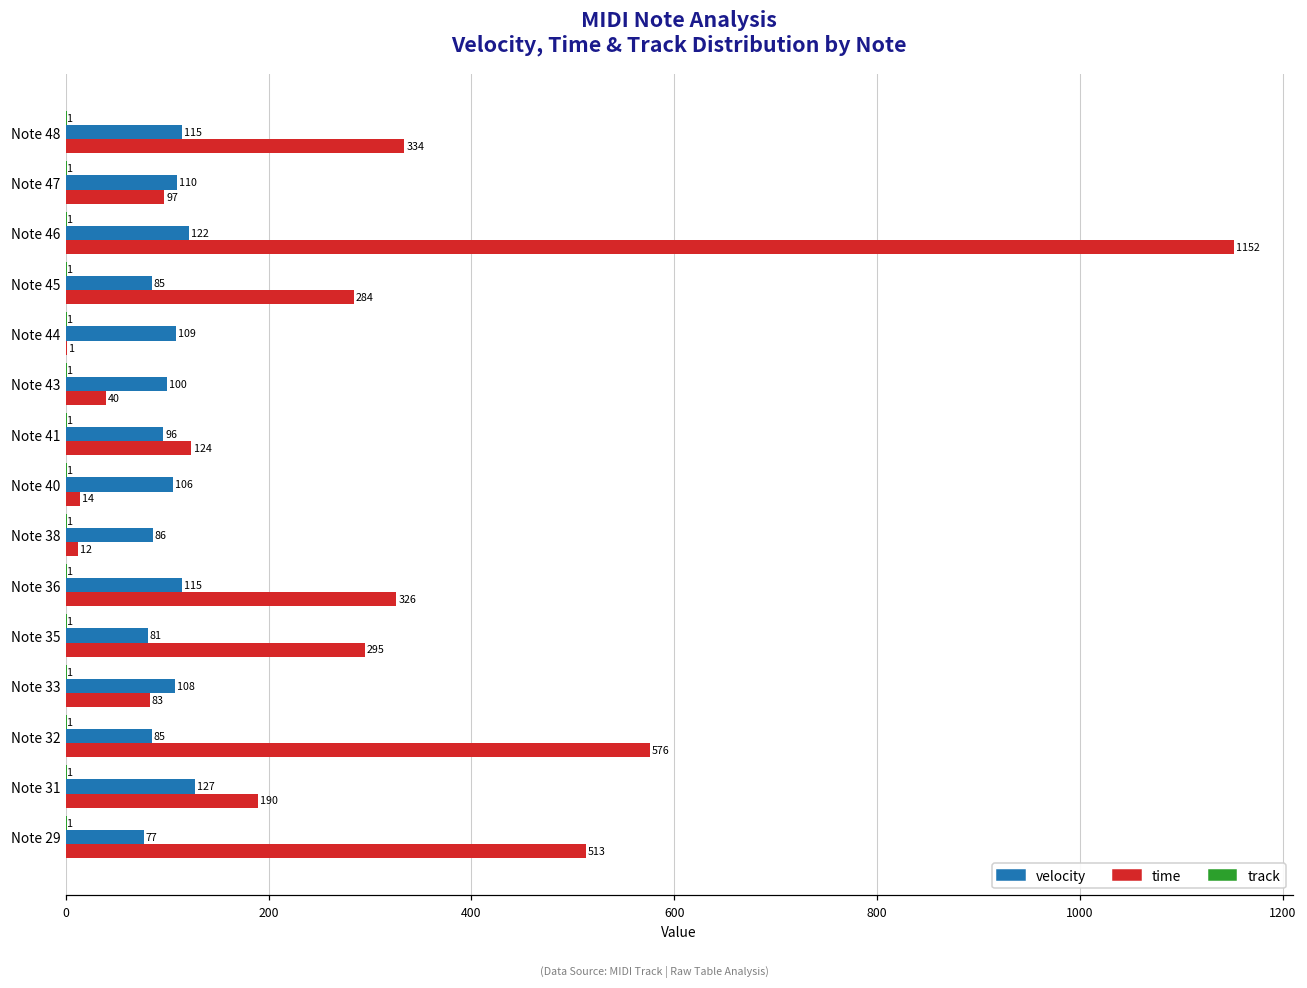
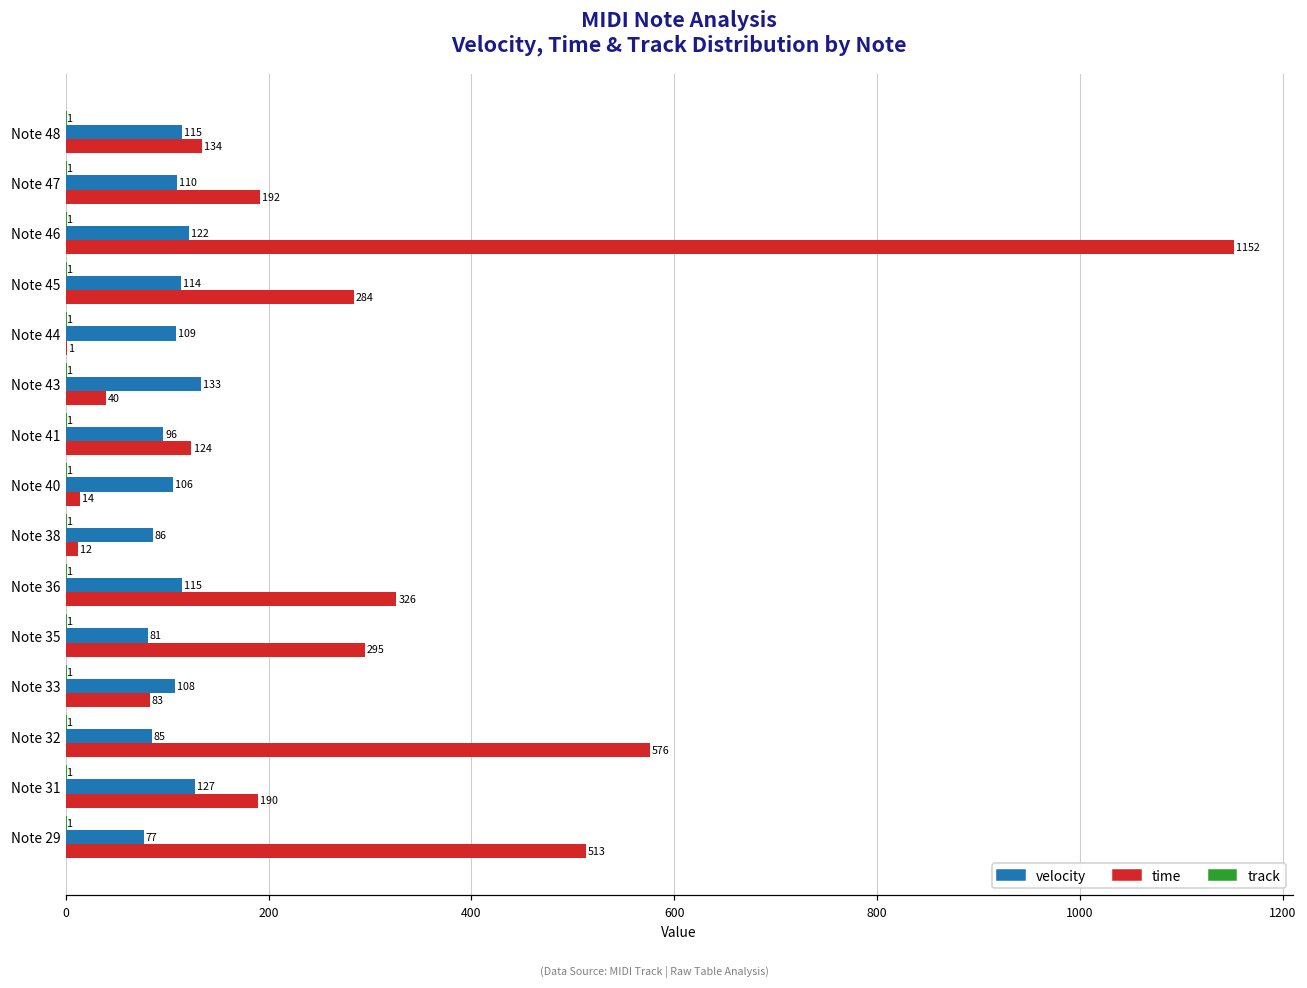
time, Note 48: 334 -> 134
time, Note 47: 97 -> 192
velocity, Note 45: 85 -> 114
velocity, Note 43: 100 -> 133
